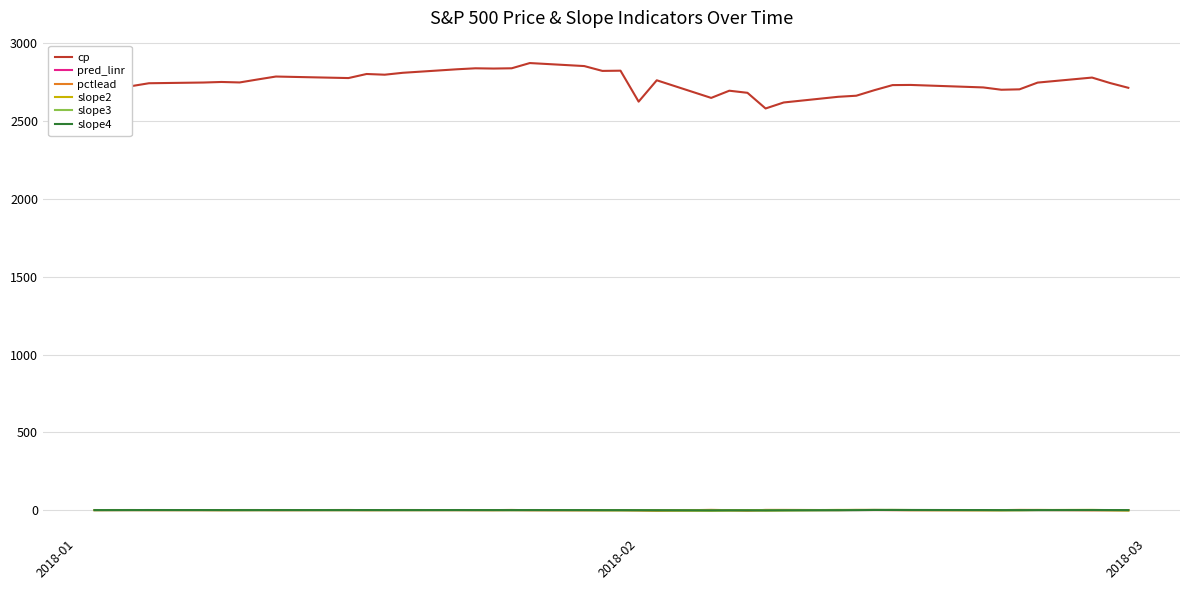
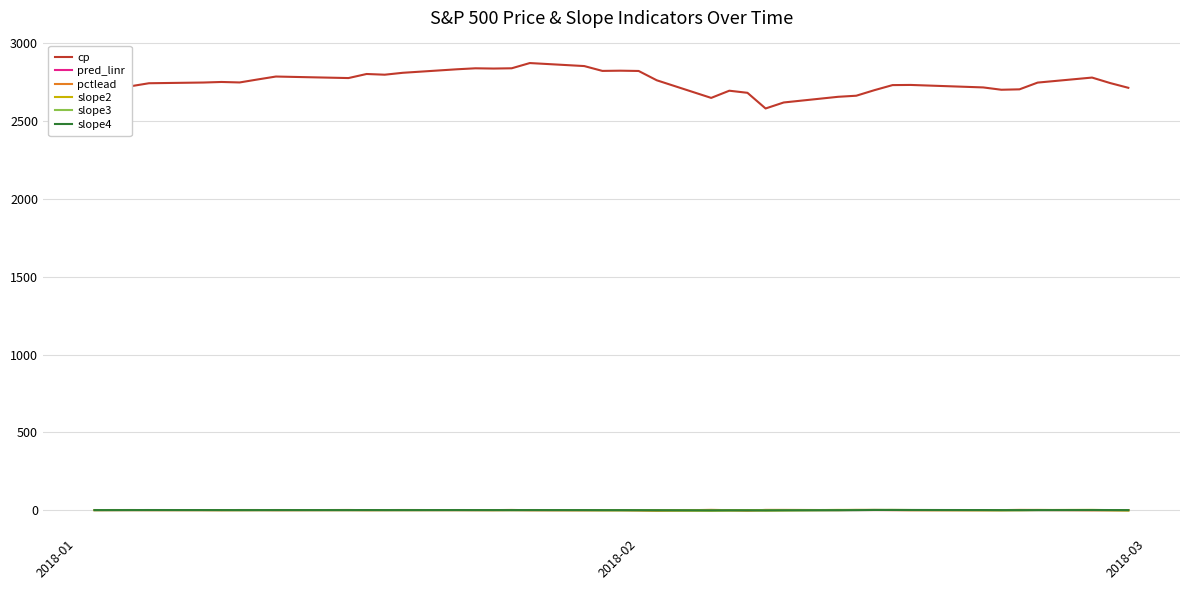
cp, 2018-02: 2620 -> 2820
